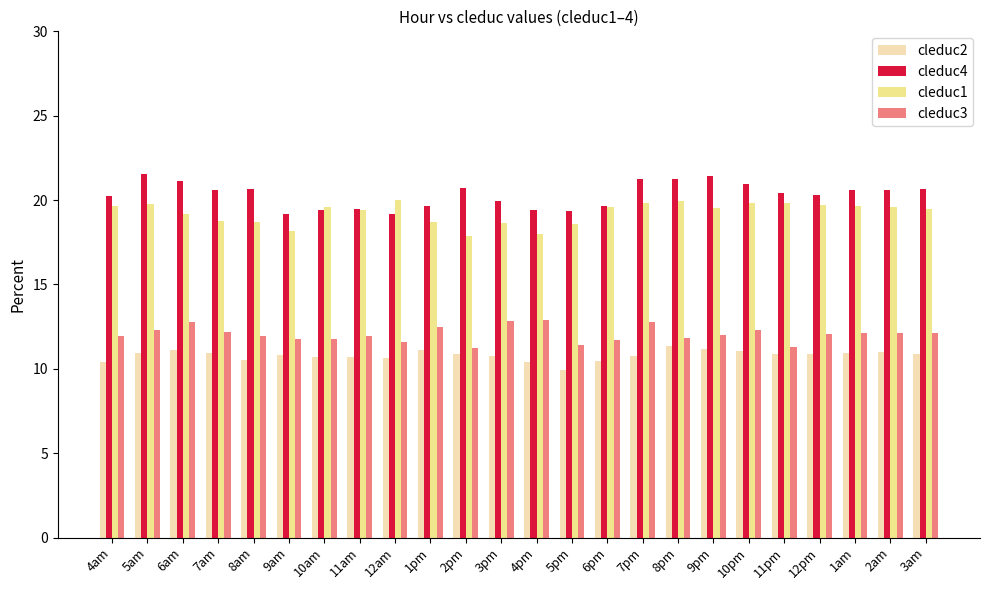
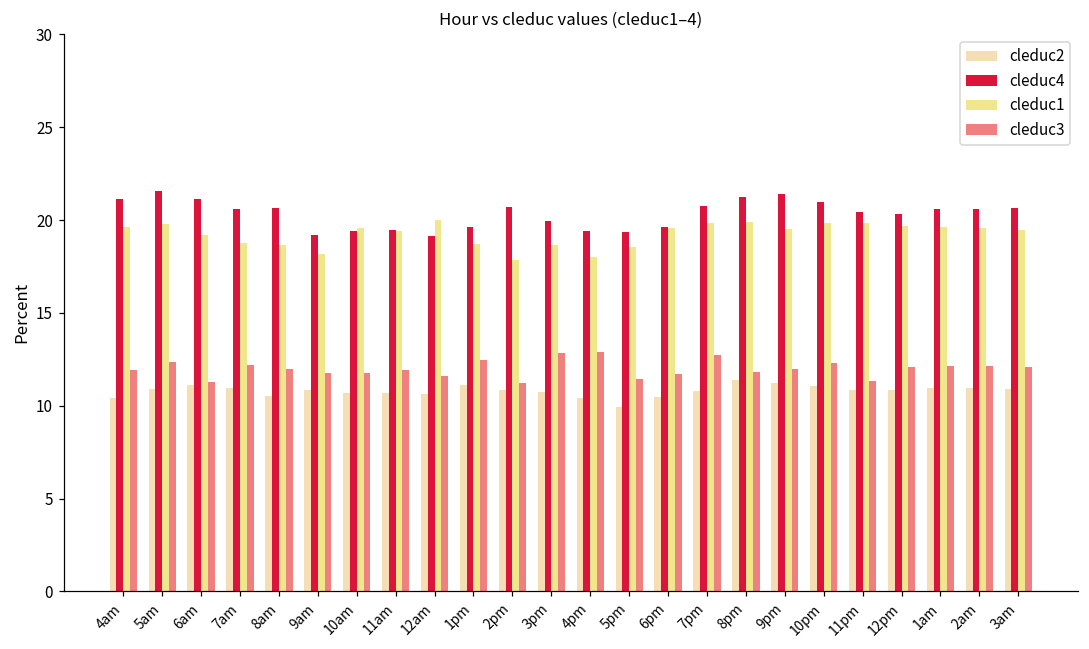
cleduc4, 4am: 20.3 -> 21.2
cleduc3, 6am: 12.8 -> 11.3
cleduc4, 7pm: 21.2 -> 20.8
